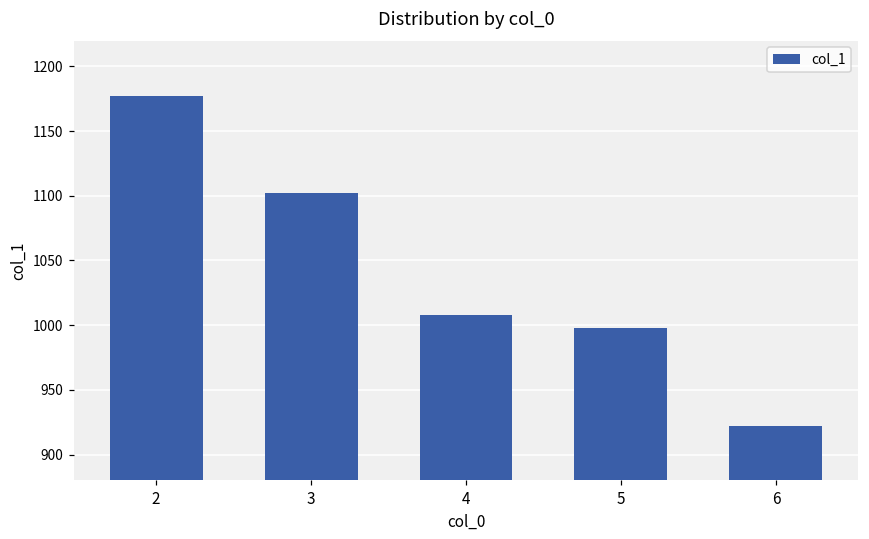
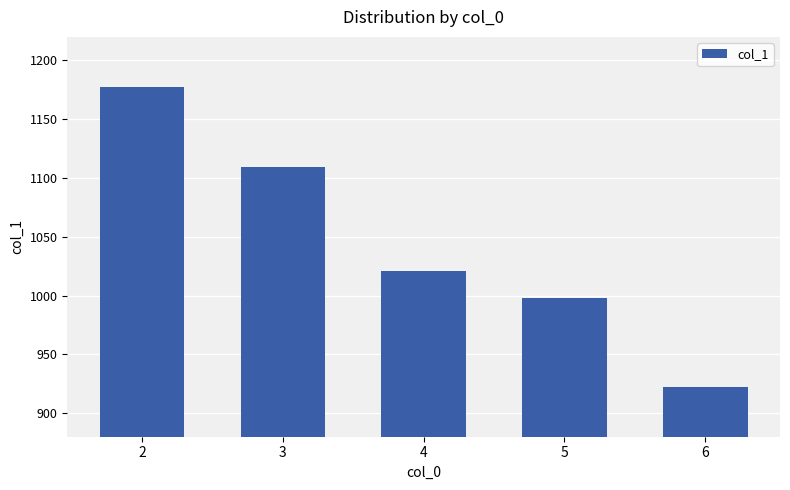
3: 1102 -> 1109
4: 1008 -> 1021
